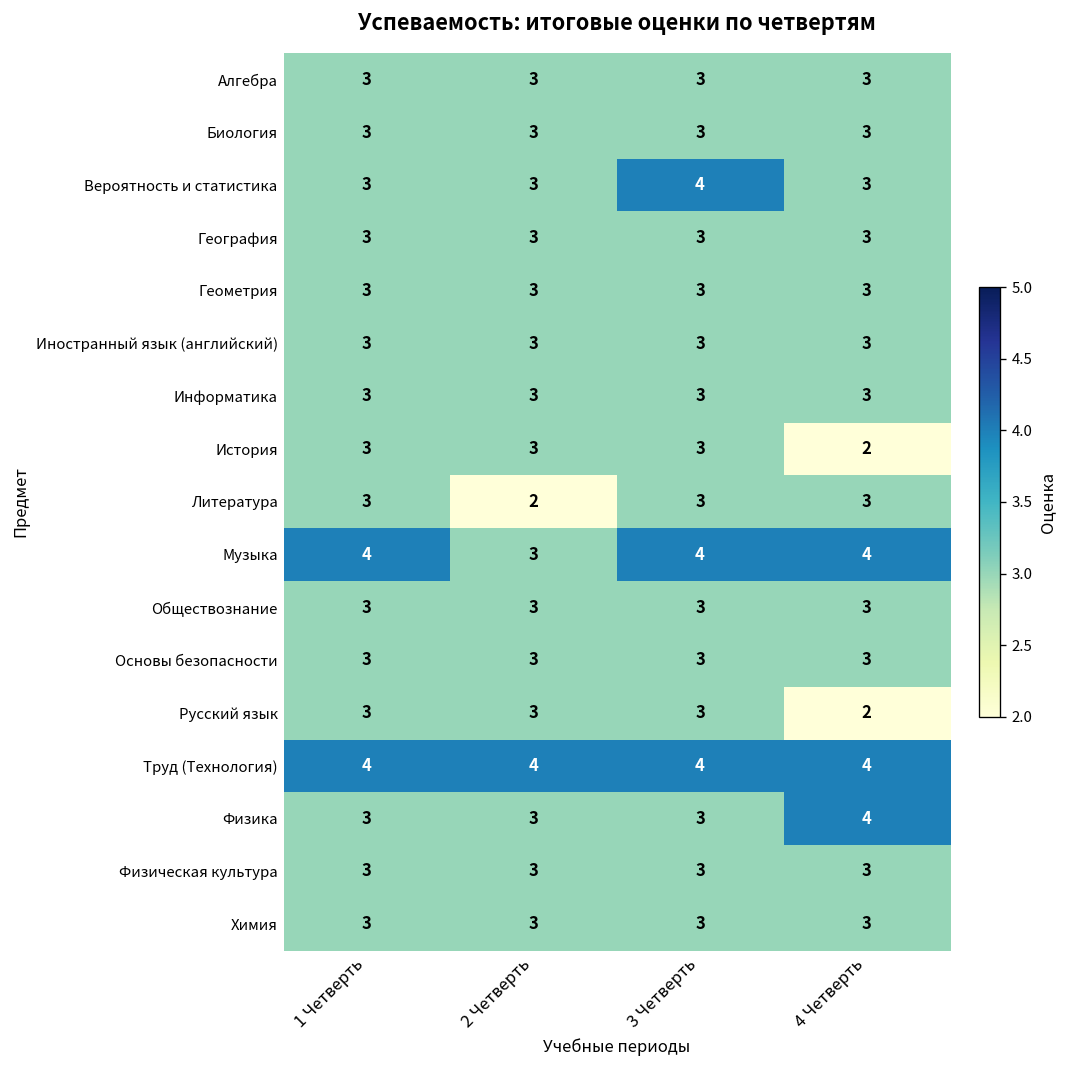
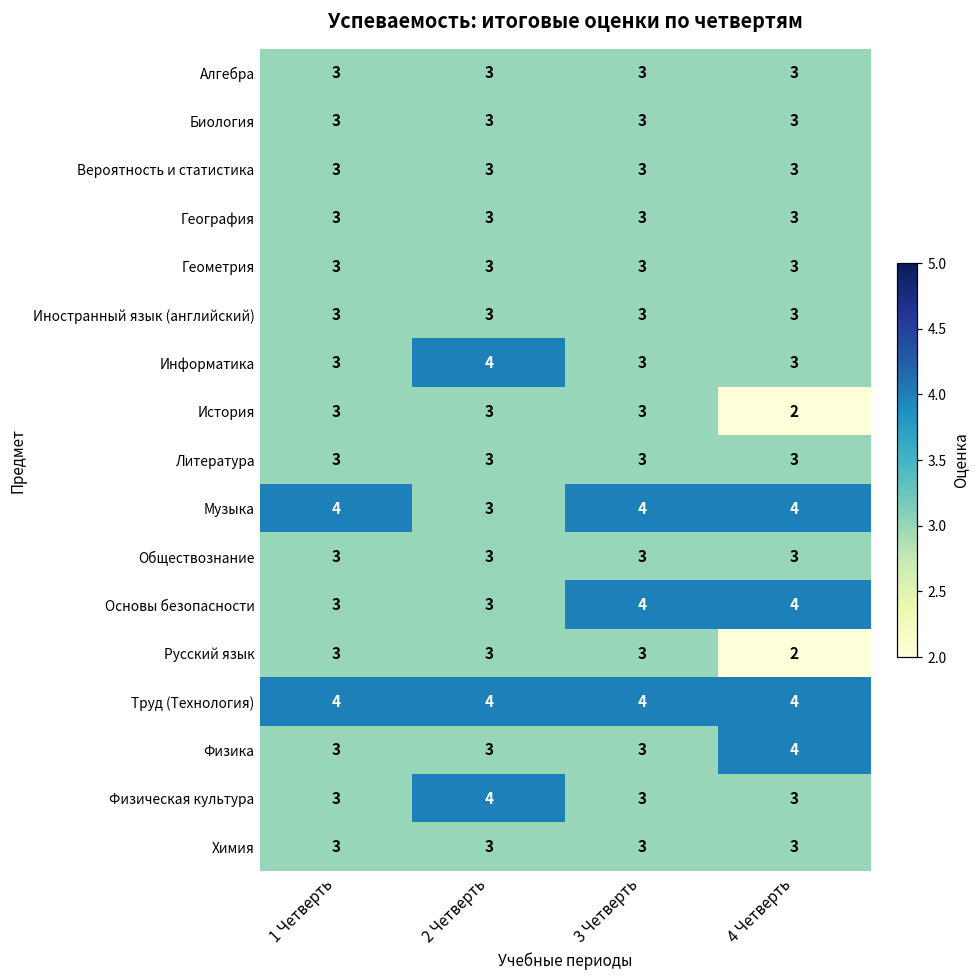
Вероятность и статистика, 3 Четверть: 4 -> 3
Информатика, 2 Четверть: 3 -> 4
Литература, 2 Четверть: 2 -> 3
Основы безопасности, 3 Четверть: 3 -> 4
Основы безопасности, 4 Четверть: 3 -> 4
Физическая культура, 2 Четверть: 3 -> 4
